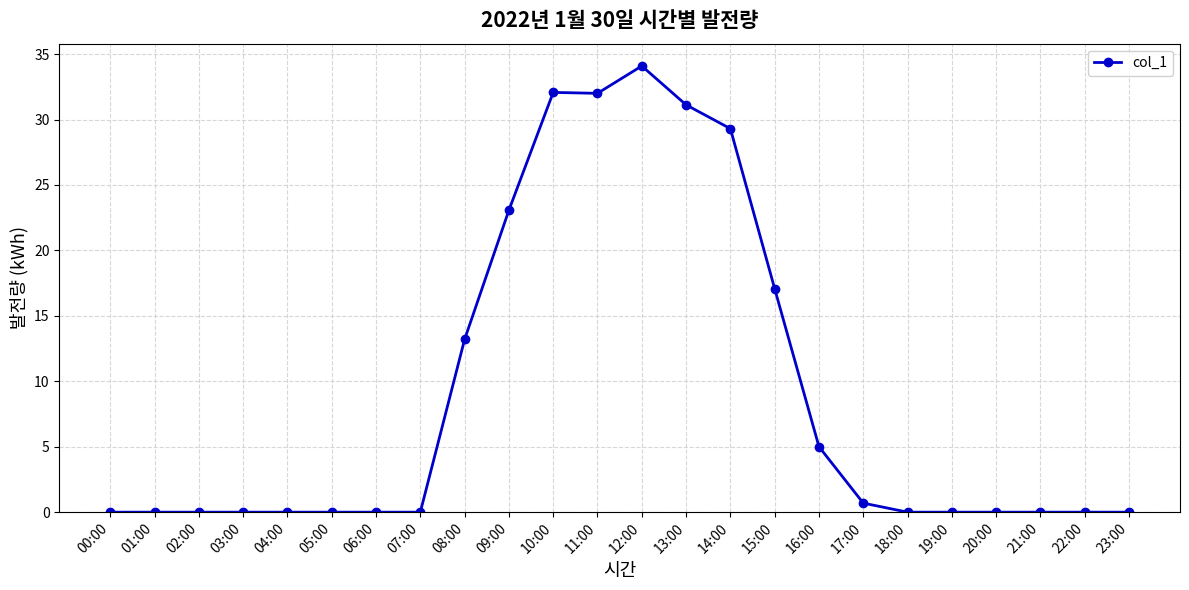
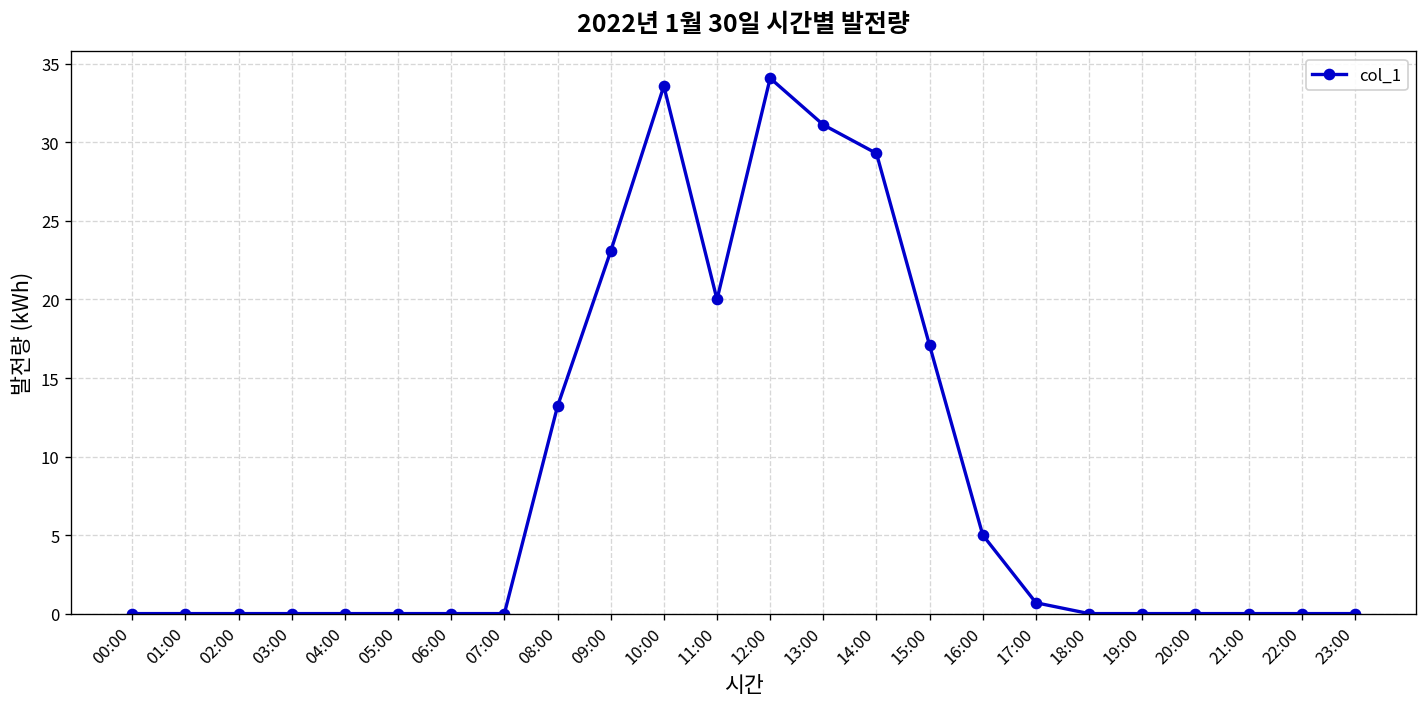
10:00: 32.1 -> 33.6
11:00: 32 -> 20
